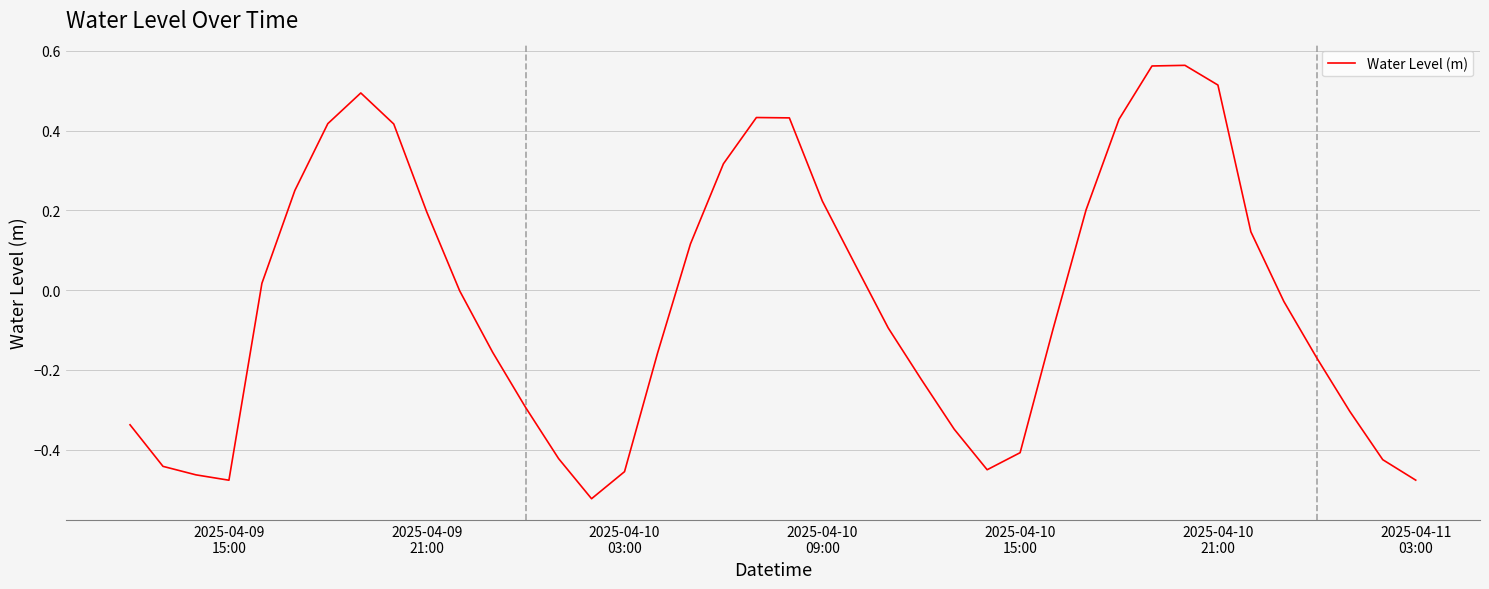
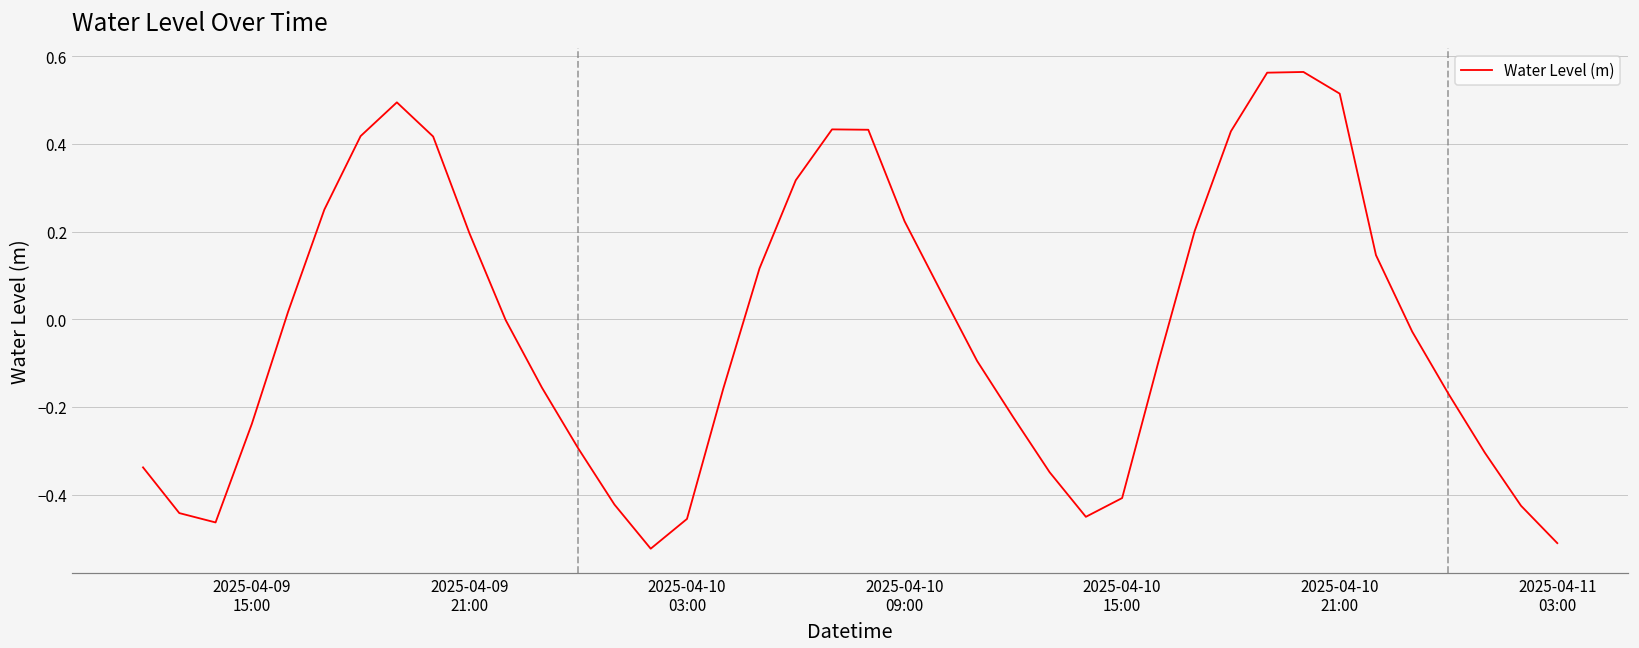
2025-04-09 15:00: -0.48 -> -0.24
2025-04-11 03:00: -0.48 -> -0.51
